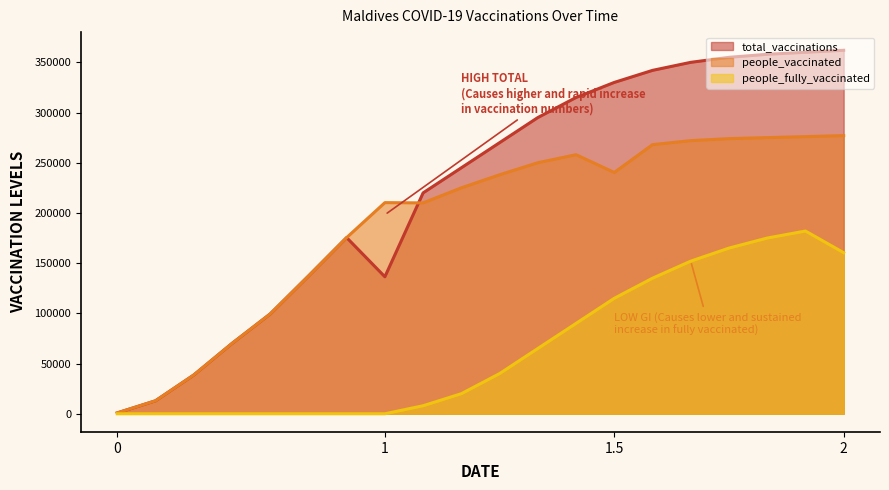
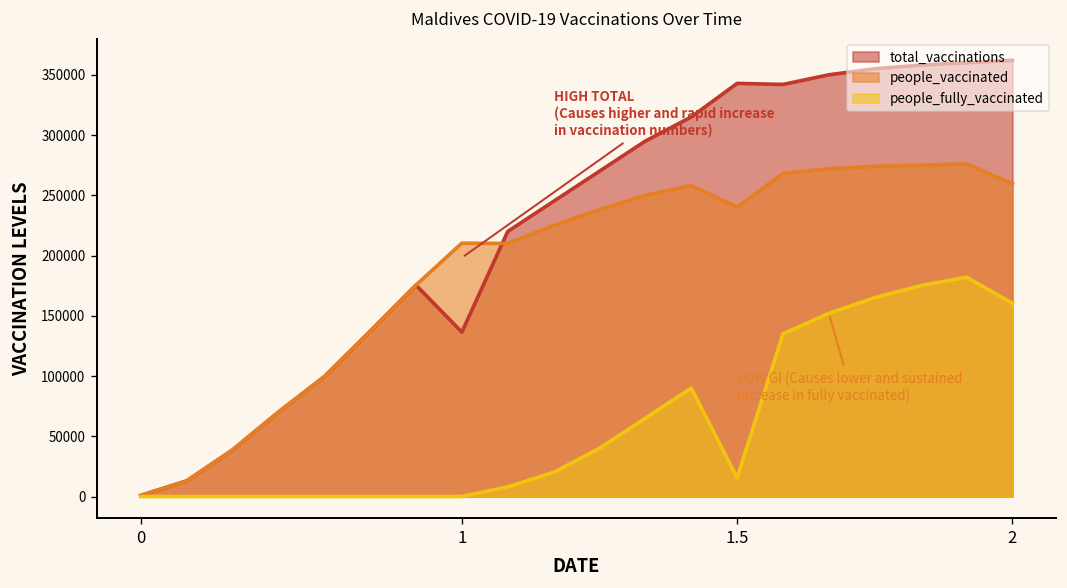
total_vaccinations, 1.5: 330000 -> 343000
people_fully_vaccinated, 1.5: 115000 -> 16000
people_vaccinated, 2: 277000 -> 260000
